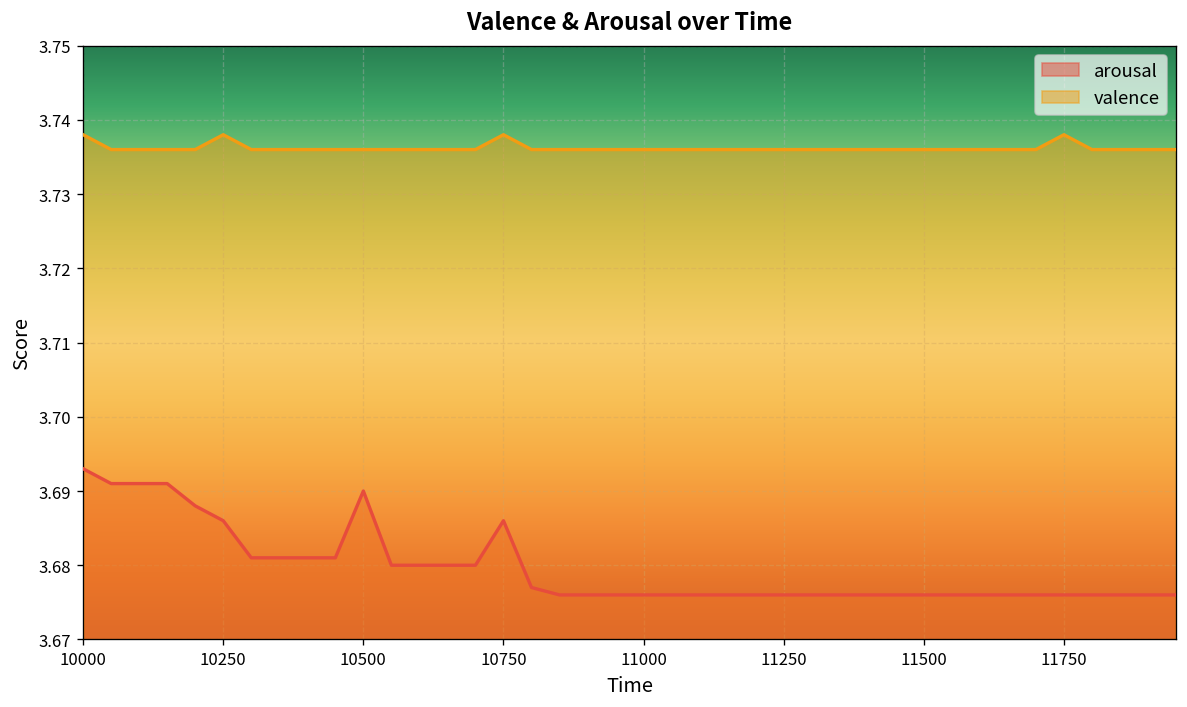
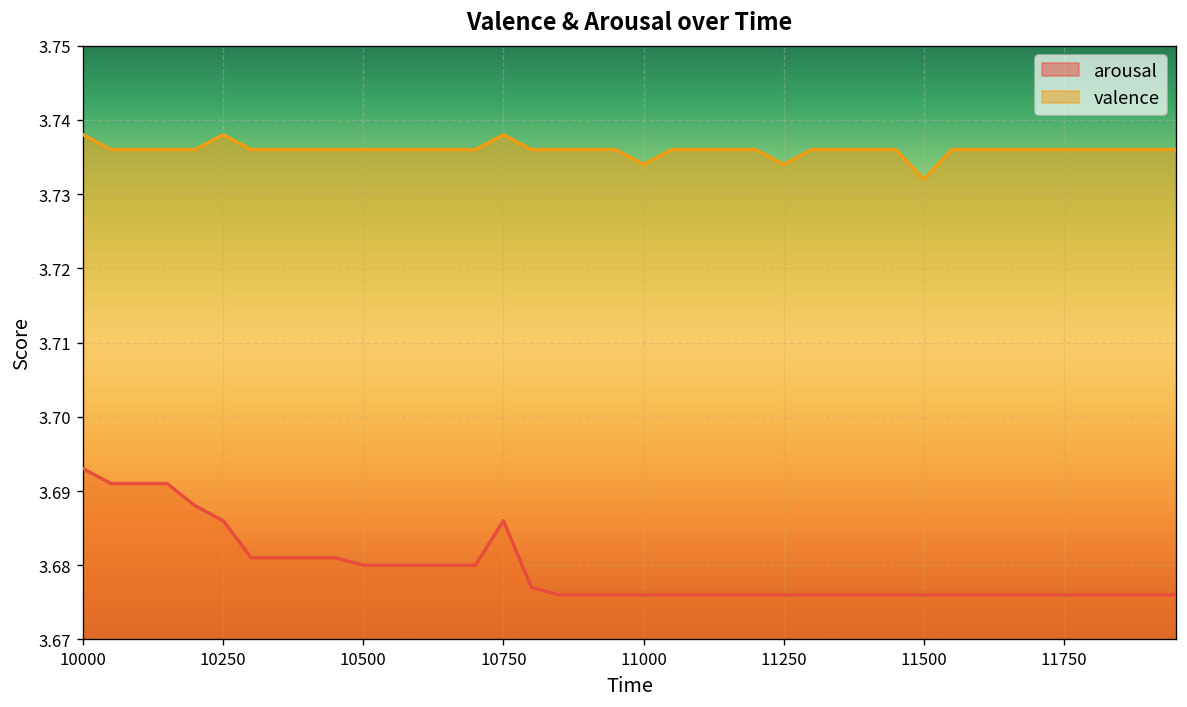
arousal, 10500: 3.69 -> 3.68
valence, 11000: 3.736 -> 3.734
valence, 11250: 3.736 -> 3.734
valence, 11500: 3.736 -> 3.732
valence, 11750: 3.738 -> 3.736
